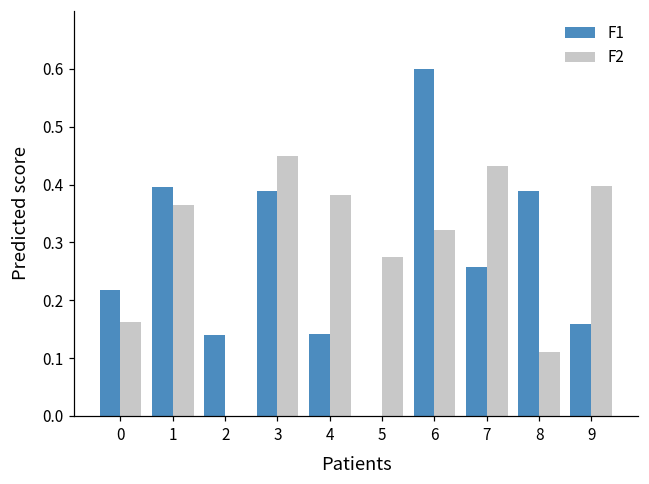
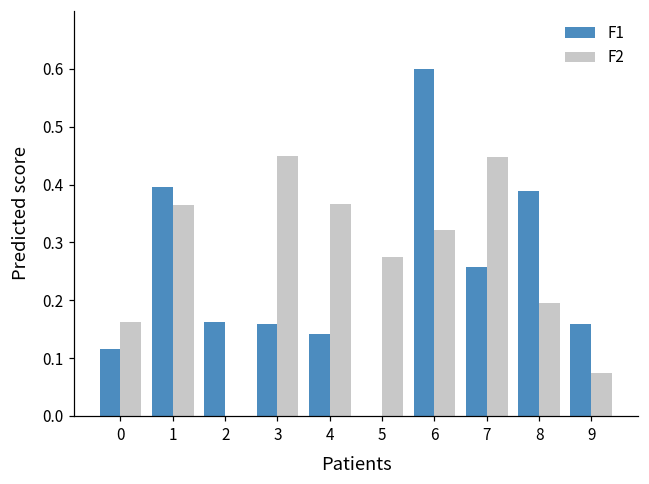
F1, 0: 0.22 -> 0.12
F1, 2: 0.14 -> 0.16
F1, 3: 0.39 -> 0.16
F2, 4: 0.38 -> 0.37
F2, 7: 0.43 -> 0.45
F2, 8: 0.11 -> 0.20
F2, 9: 0.40 -> 0.07
